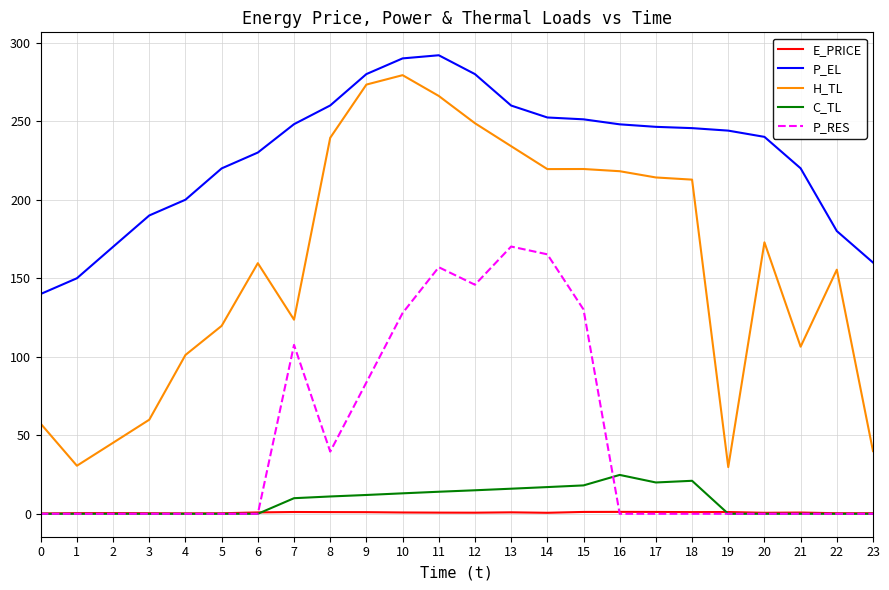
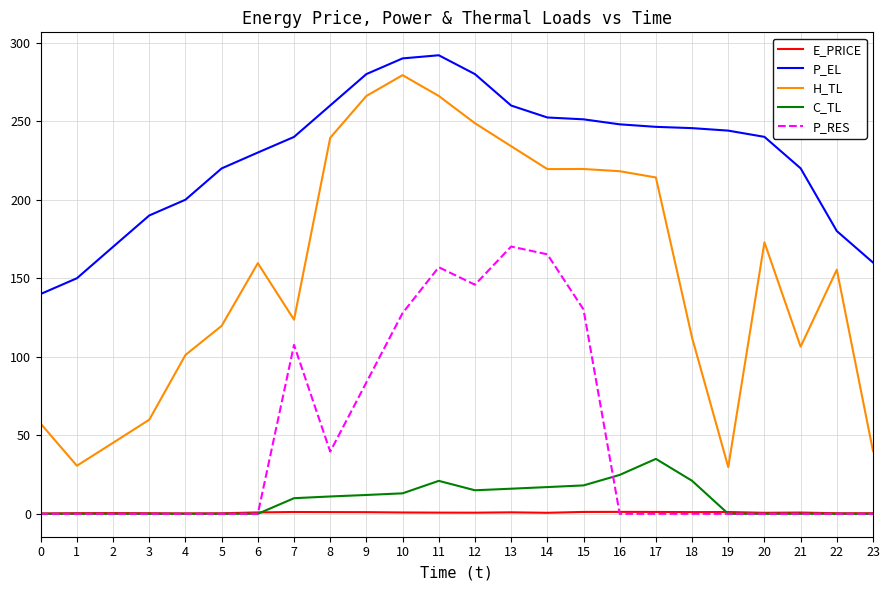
P_EL, 7: 248 -> 240
H_TL, 9: 273 -> 266
C_TL, 11: 14 -> 21
C_TL, 17: 20 -> 35
H_TL, 18: 213 -> 112
